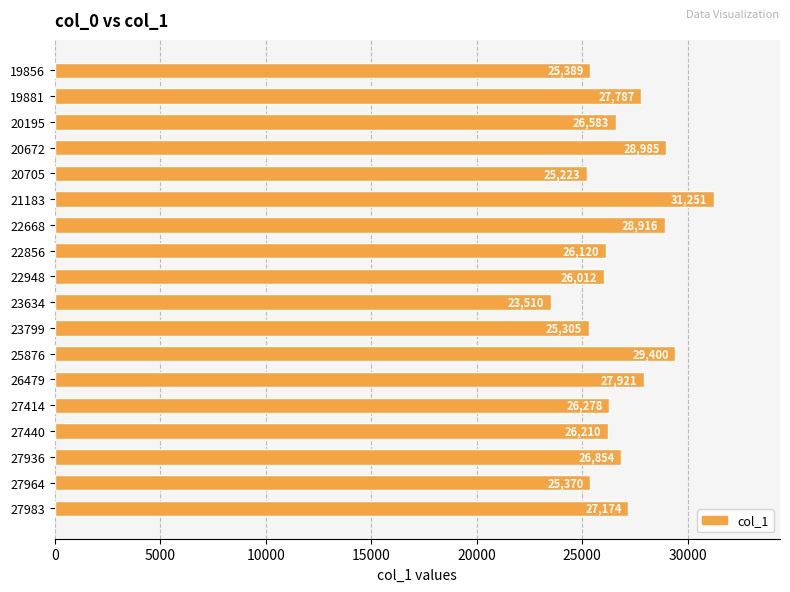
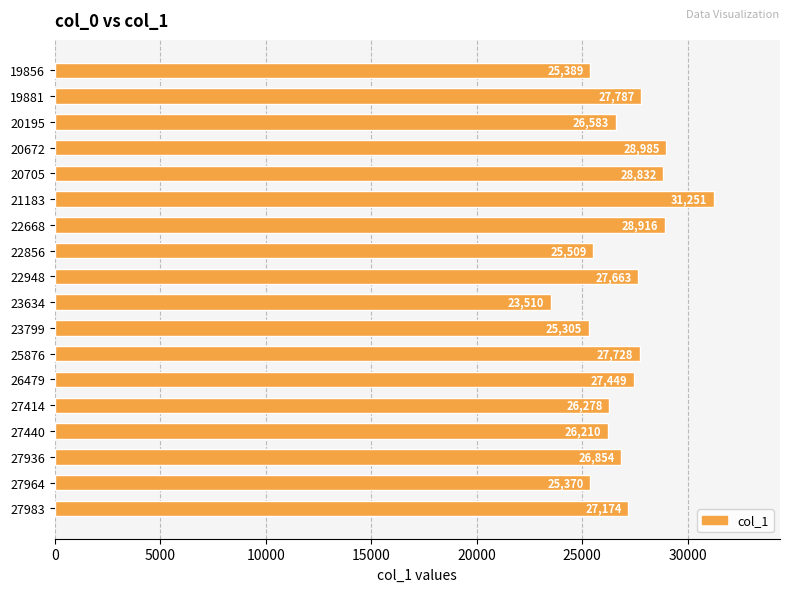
20705: 25,223 -> 28,832
22856: 26,120 -> 25,509
22948: 26,012 -> 27,663
25876: 29,400 -> 27,728
26479: 27,921 -> 27,449
